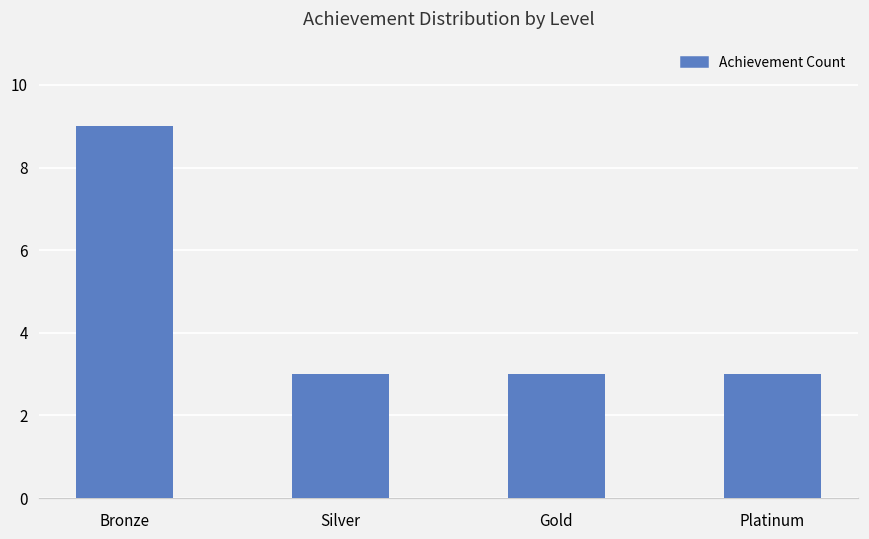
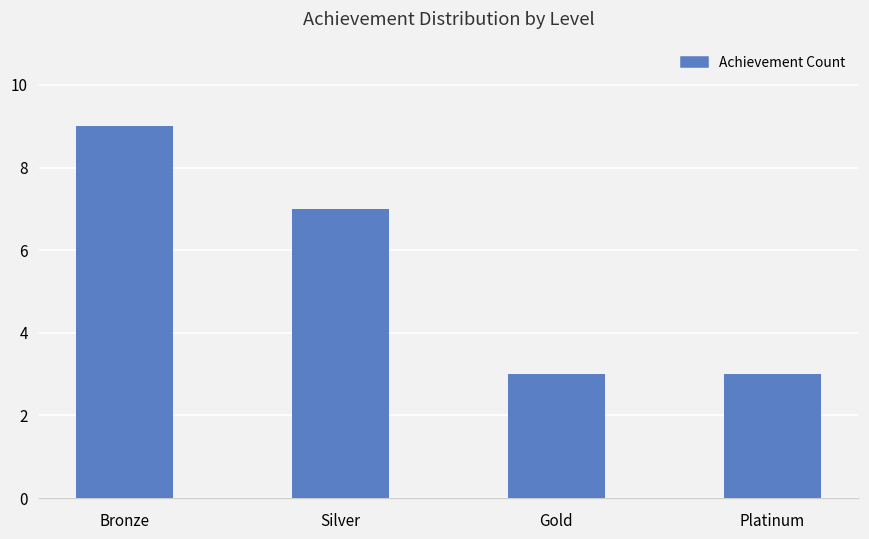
Silver: 3 -> 7
